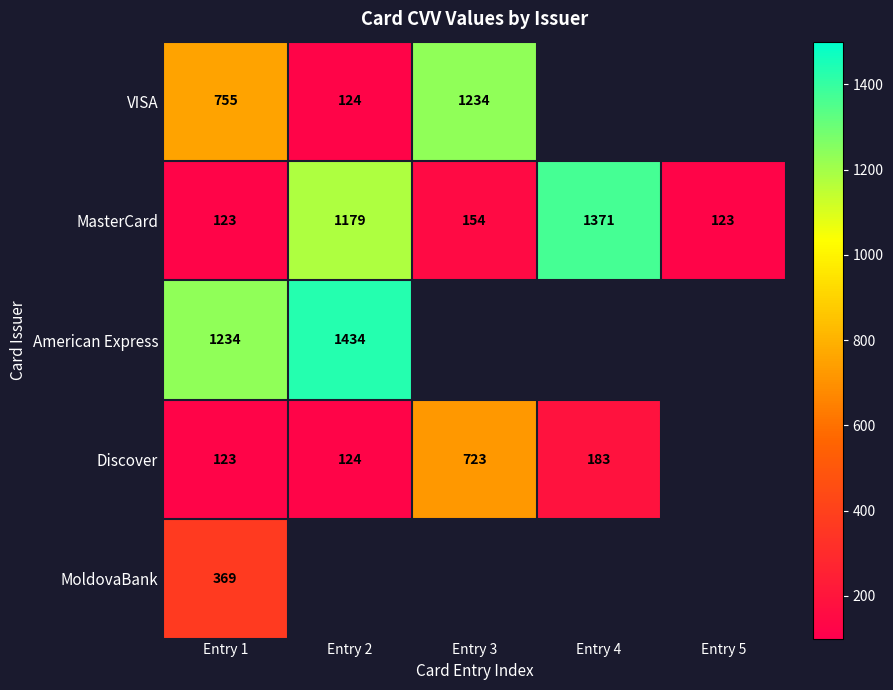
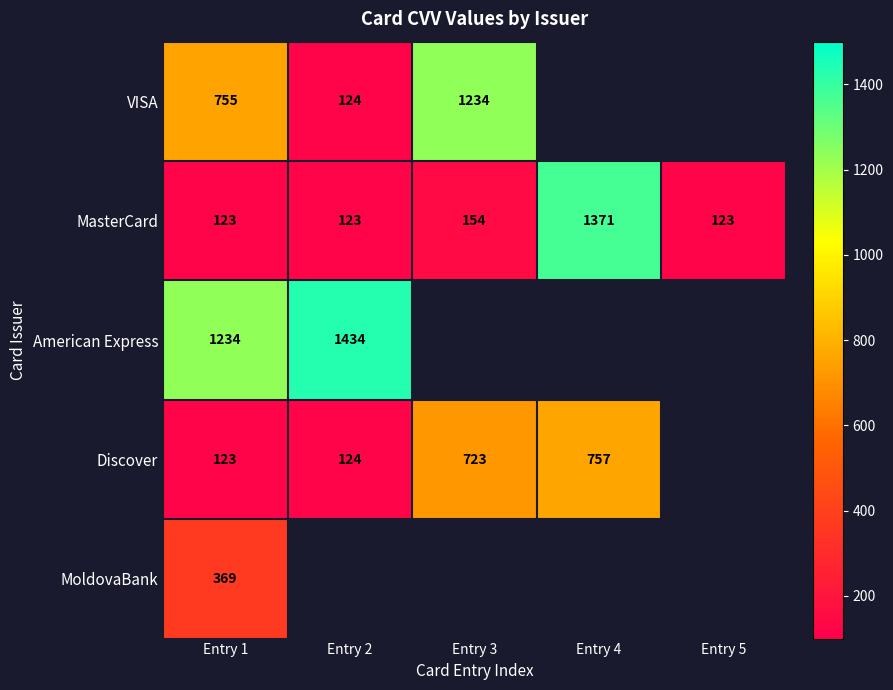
MasterCard, Entry 2: 1179 -> 123
Discover, Entry 4: 183 -> 757
